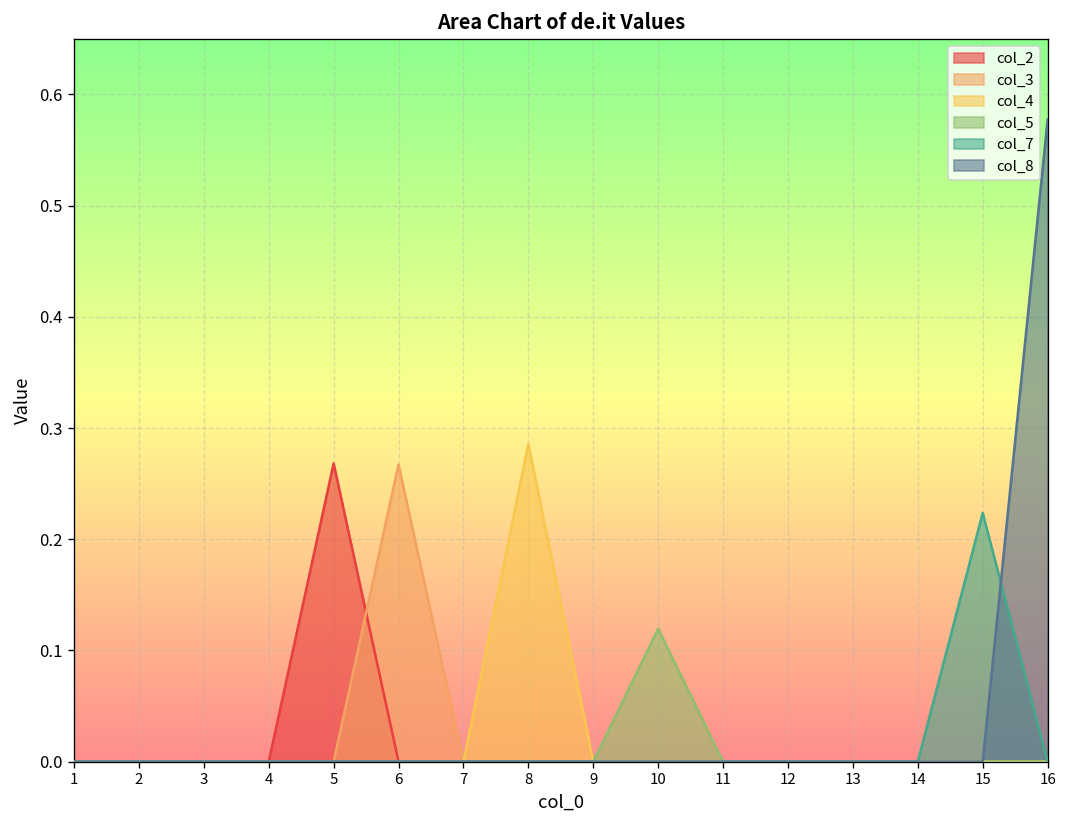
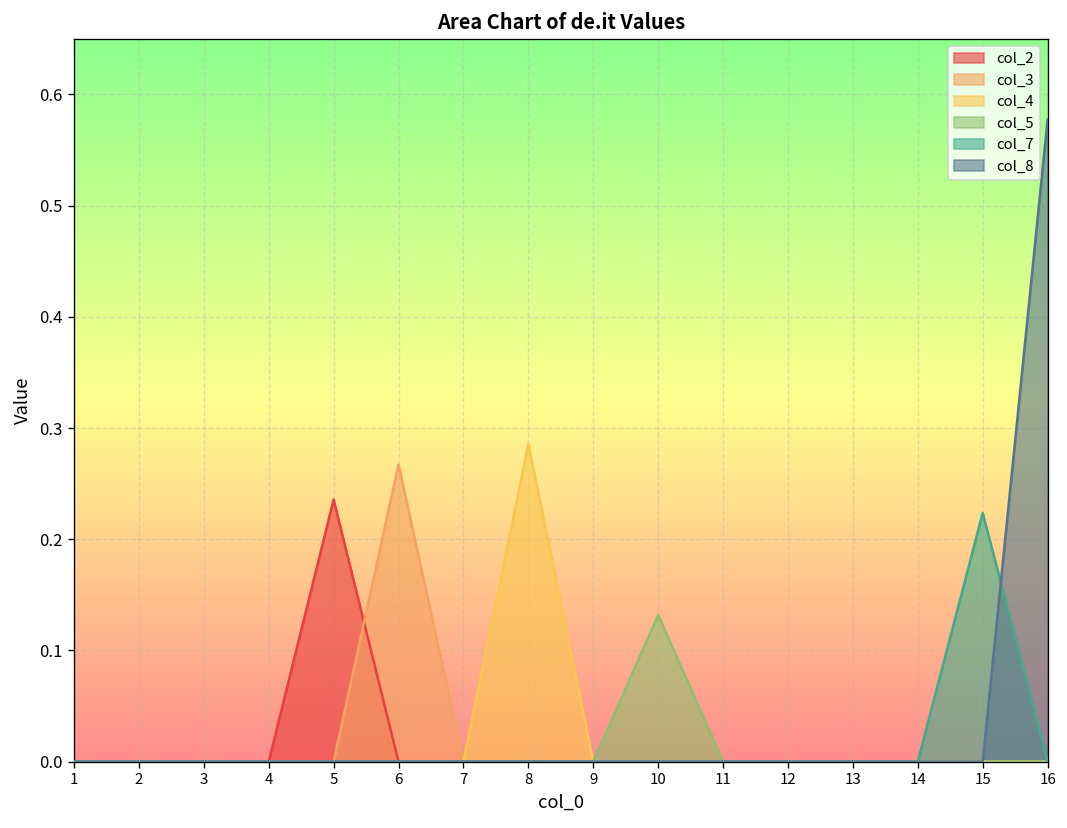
col_2, 5: 0.27 -> 0.24
col_5, 10: 0.12 -> 0.13
